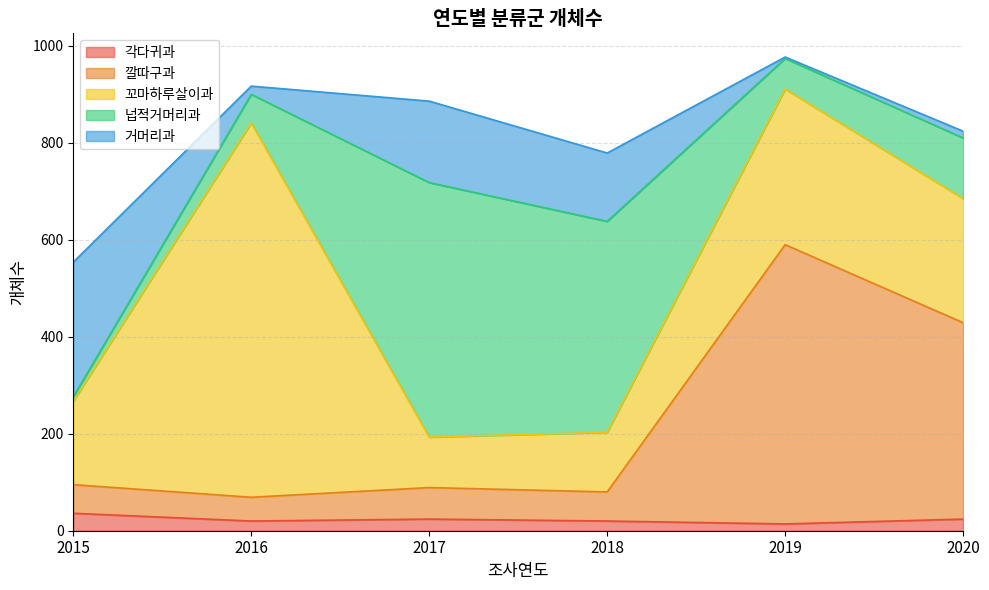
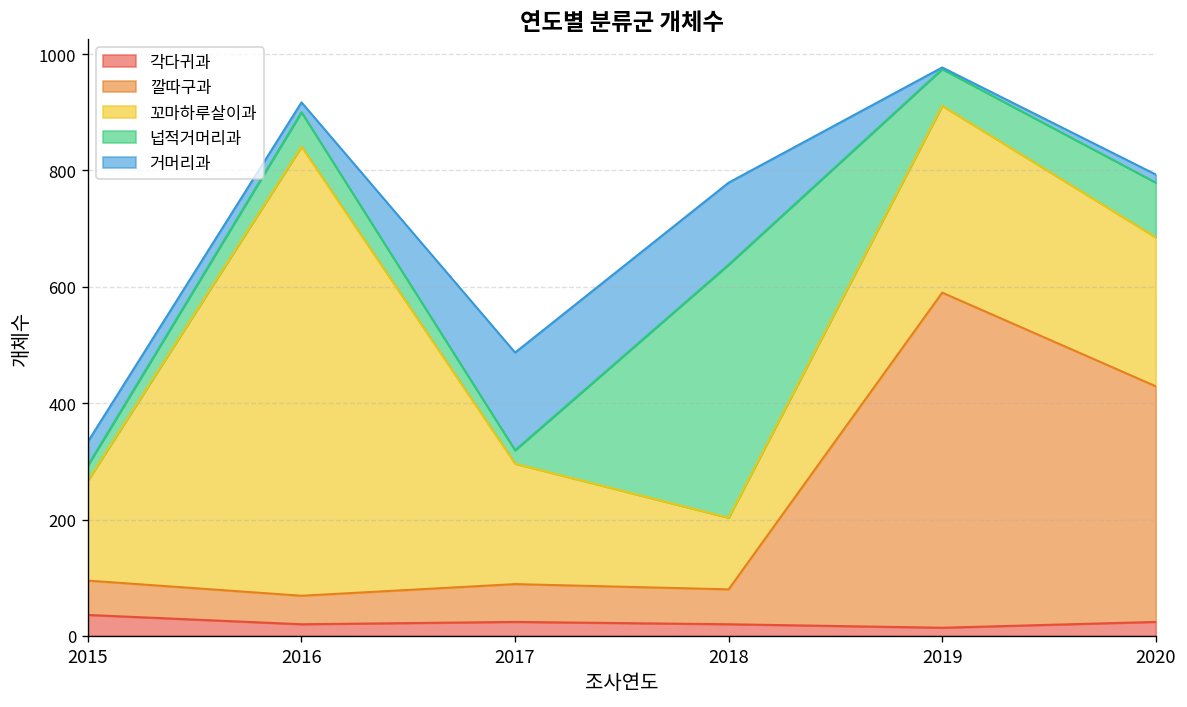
넙적거머리과, 2015: 10 -> 30
거머리과, 2015: 280 -> 40
꼬마하루살이과, 2017: 100 -> 210
넙적거머리과, 2017: 530 -> 20
넙적거머리과, 2020: 130 -> 90
